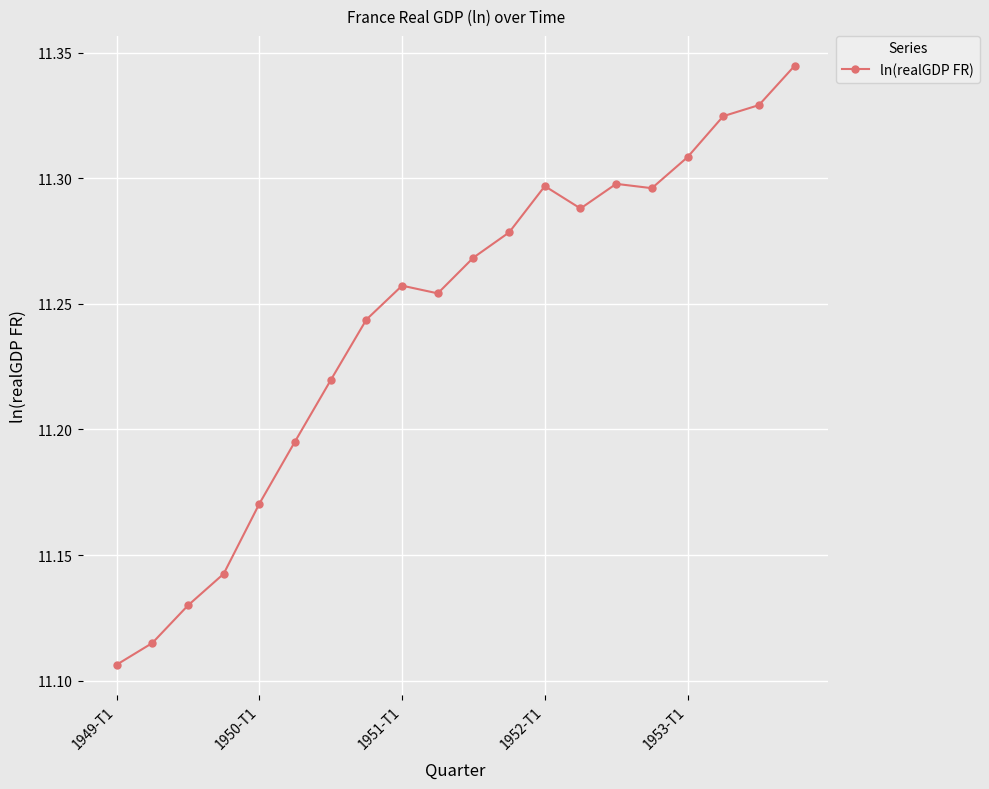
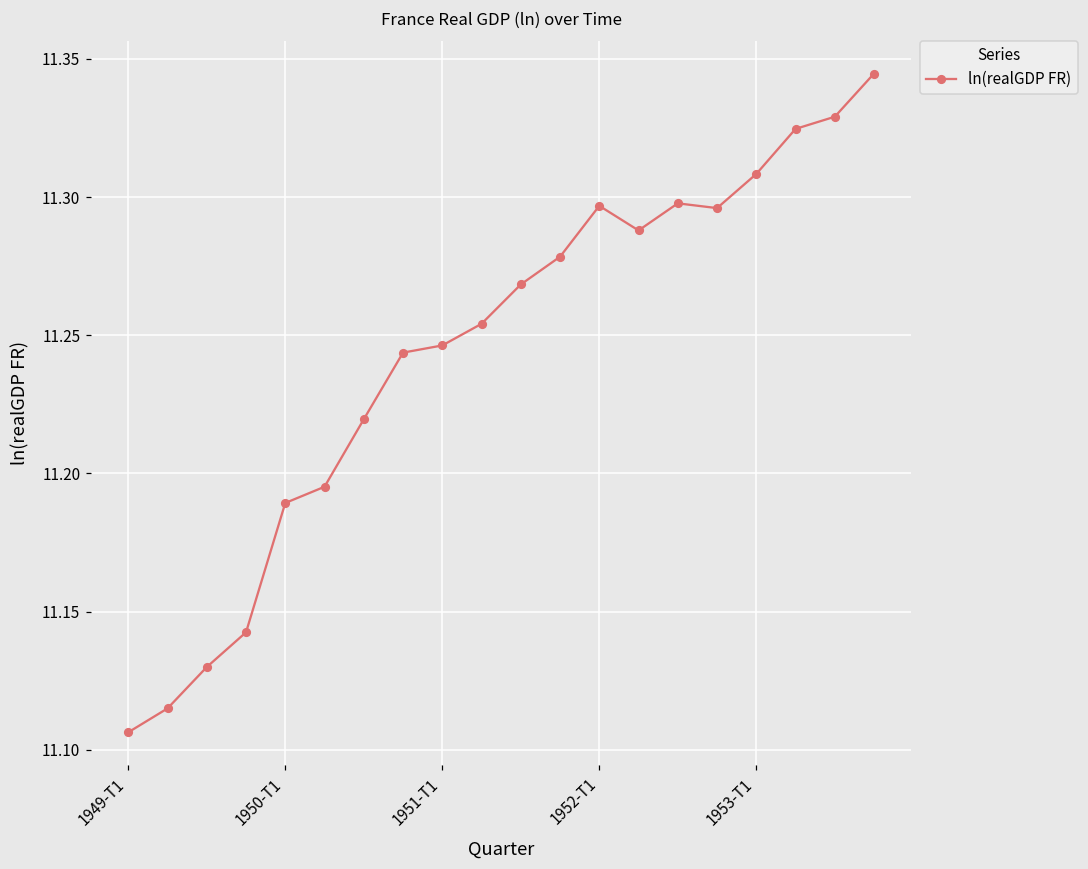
1950-T1: 11.170 -> 11.189
1951-T1: 11.257 -> 11.246
